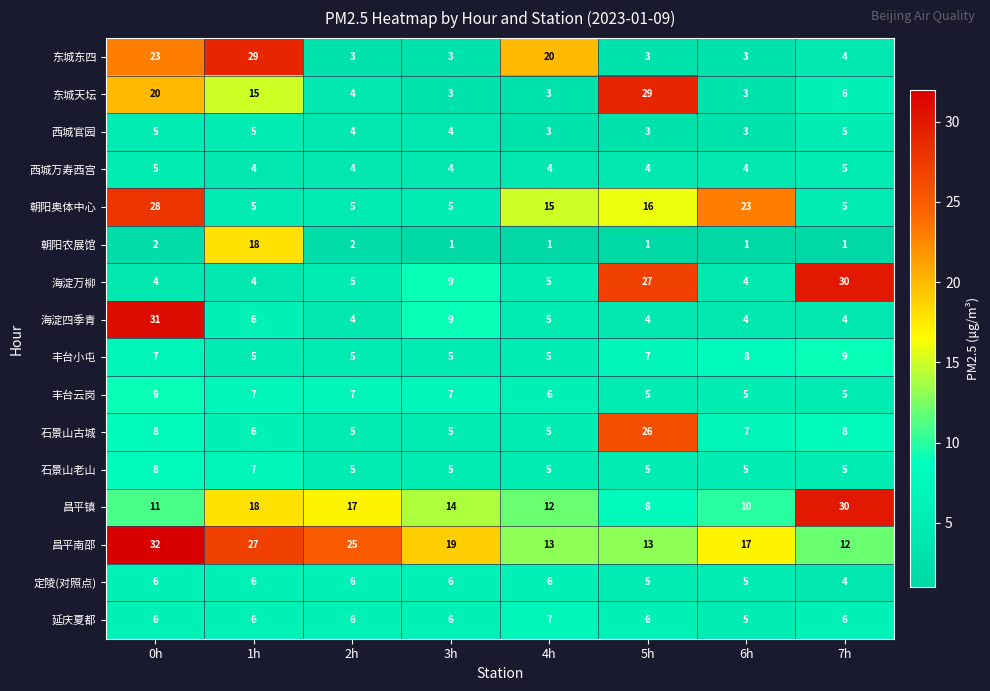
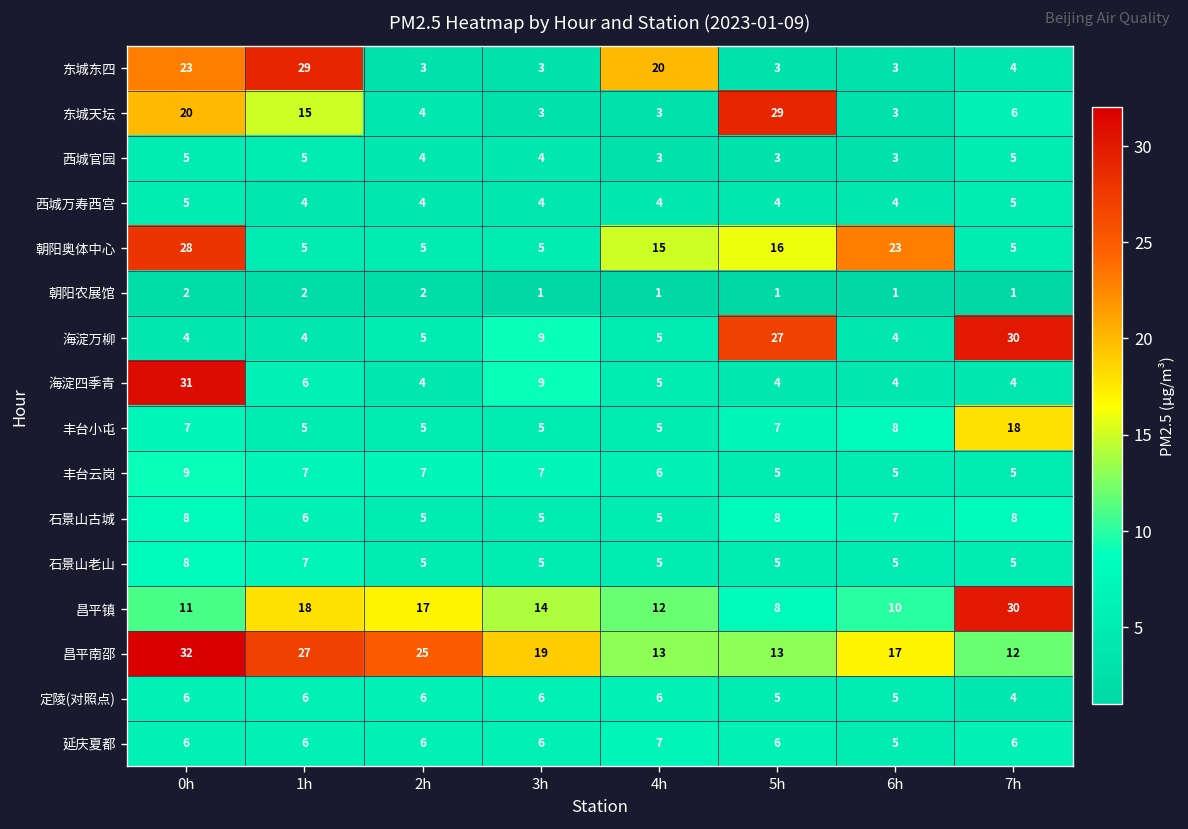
朝阳农展馆, 1h: 18 -> 2
丰台小屯, 7h: 9 -> 18
石景山古城, 5h: 26 -> 8
